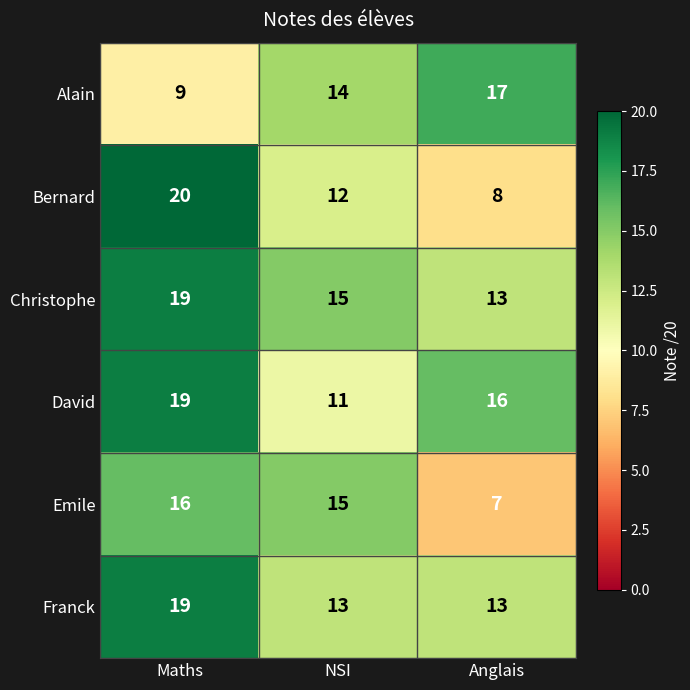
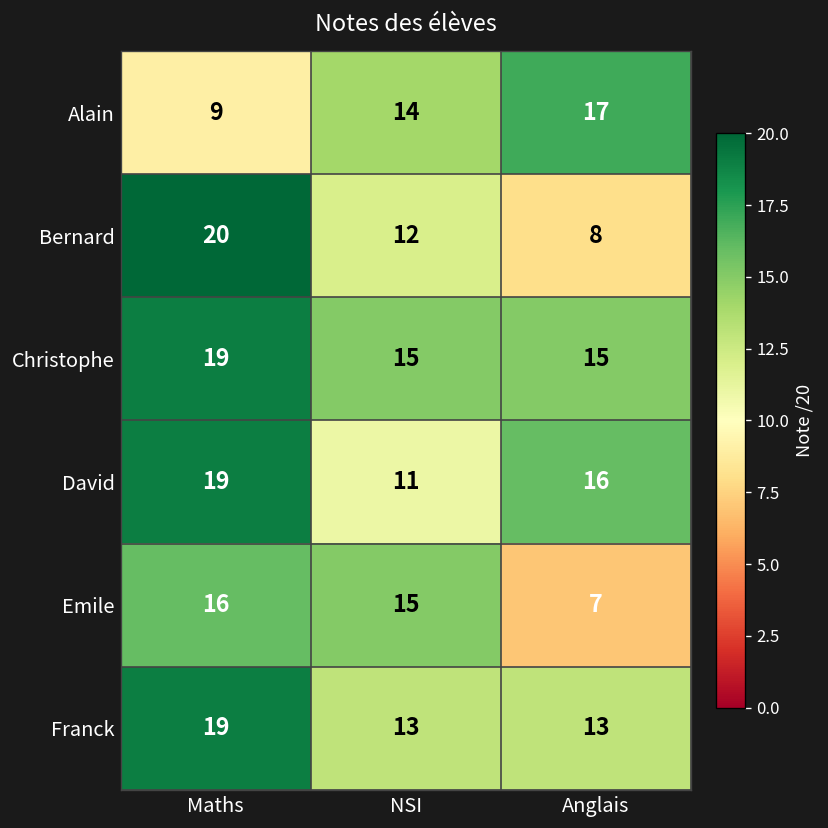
Christophe, Anglais: 13 -> 15
